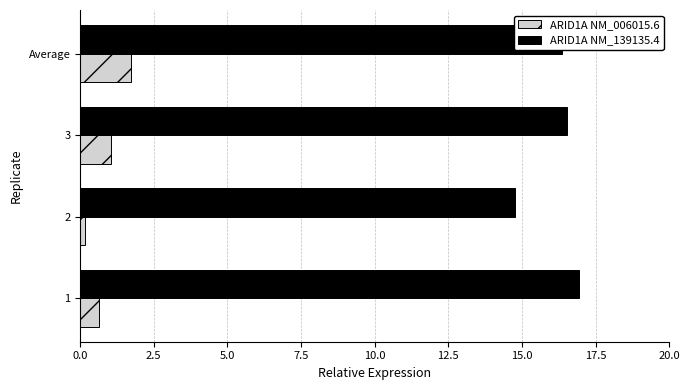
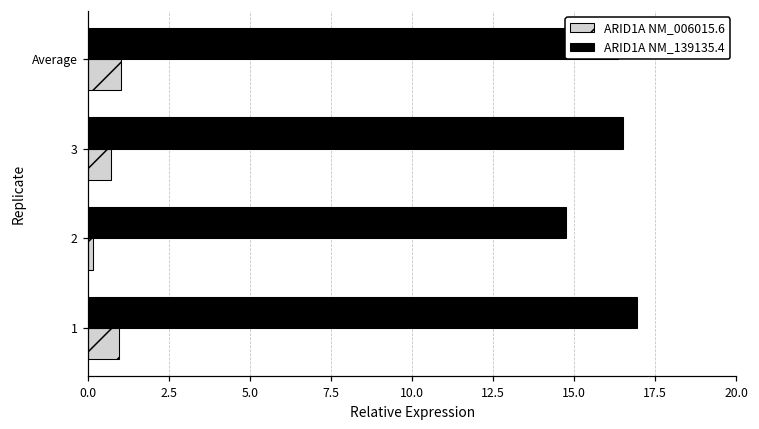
ARID1A NM_006015.6, Average: 1.7 -> 1.0
ARID1A NM_006015.6, 3: 1.0 -> 0.7
ARID1A NM_006015.6, 1: 0.6 -> 1.0
